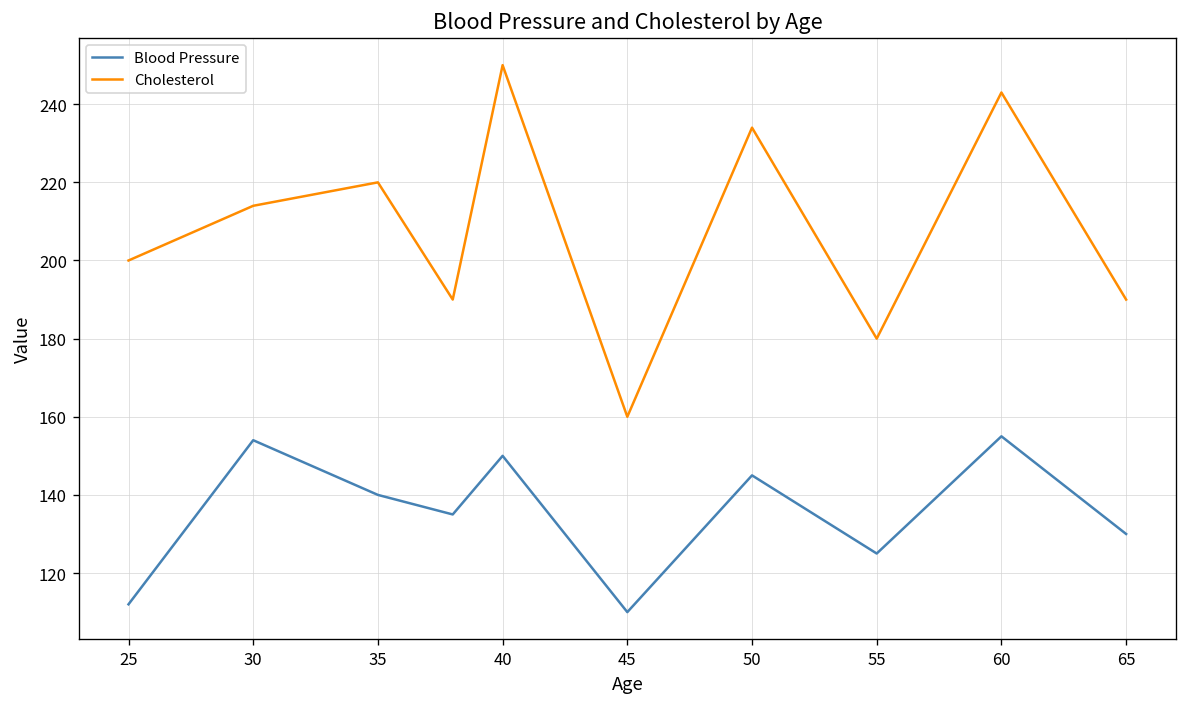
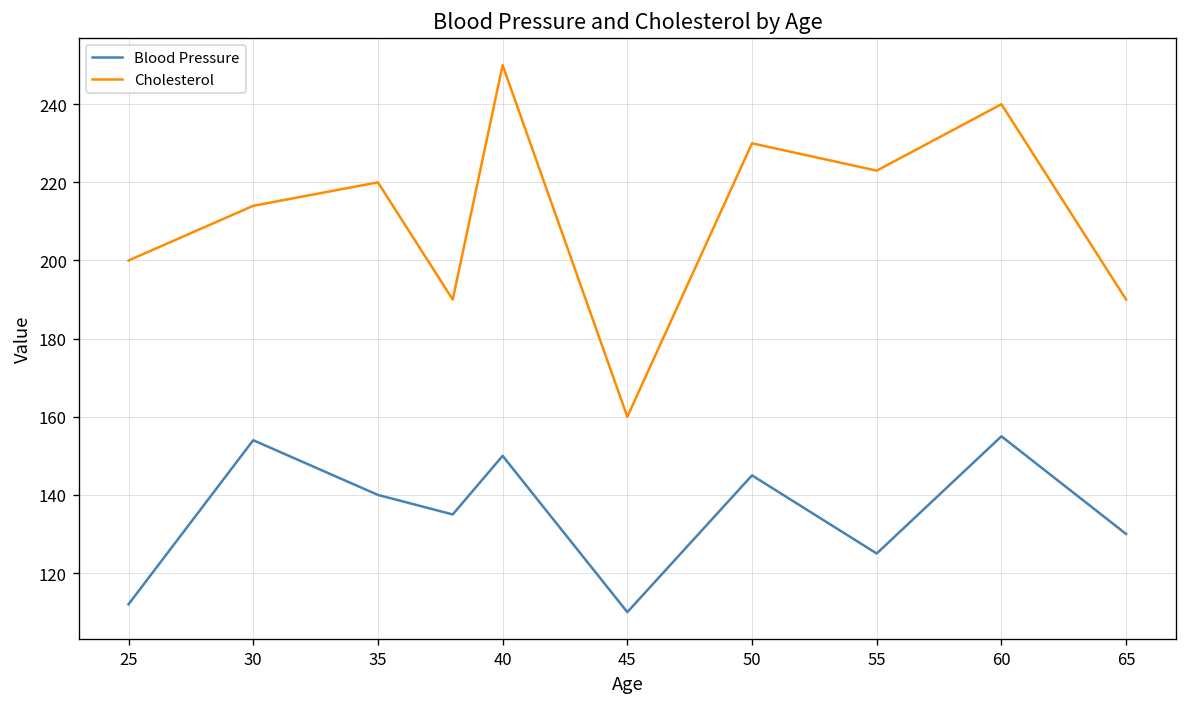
Cholesterol, 50: 234 -> 230
Cholesterol, 55: 180 -> 223
Cholesterol, 60: 243 -> 240
